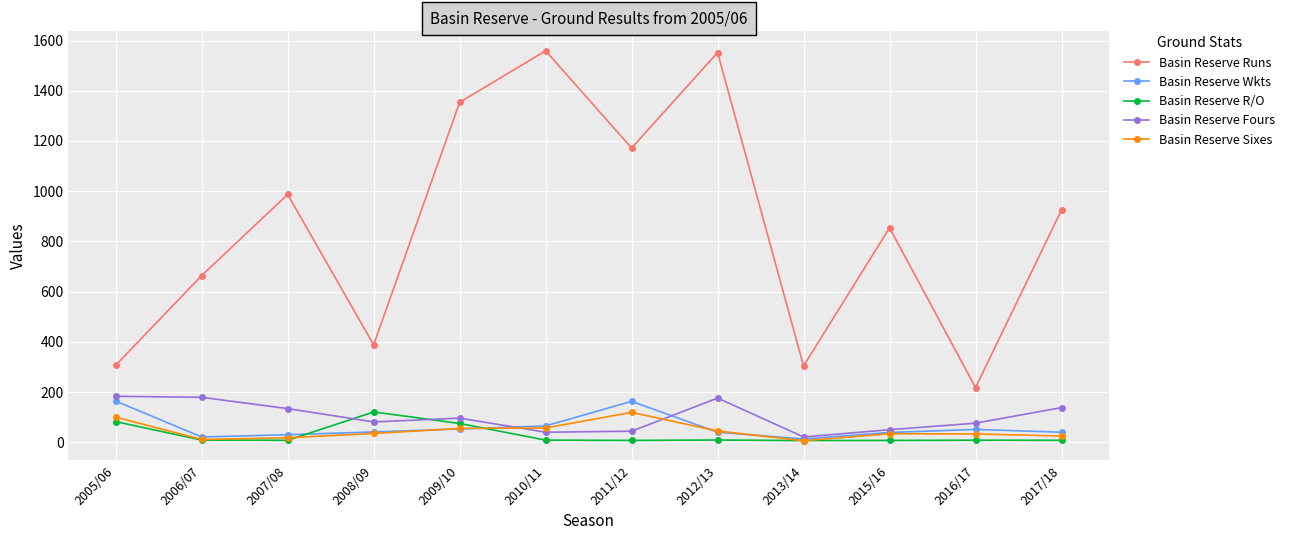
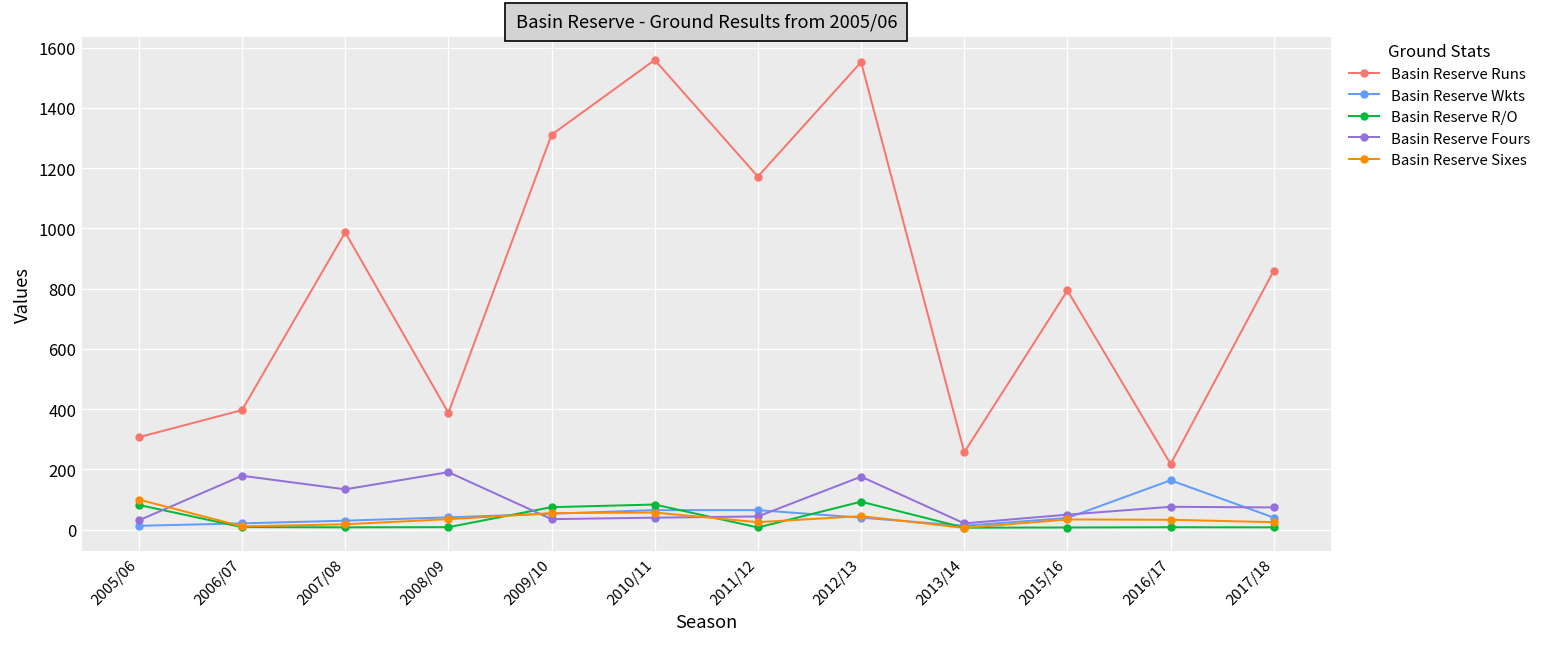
Basin Reserve Wkts, 2005/06: 160 -> 10
Basin Reserve Fours, 2005/06: 180 -> 30
Basin Reserve Runs, 2006/07: 660 -> 400
Basin Reserve R/O, 2008/09: 120 -> 10
Basin Reserve Fours, 2008/09: 80 -> 190
Basin Reserve Runs, 2009/10: 1350 -> 1310
Basin Reserve Fours, 2009/10: 100 -> 40
Basin Reserve R/O, 2010/11: 10 -> 80
Basin Reserve Wkts, 2011/12: 160 -> 70
Basin Reserve Sixes, 2011/12: 120 -> 30
Basin Reserve R/O, 2012/13: 10 -> 90
Basin Reserve Runs, 2013/14: 300 -> 260
Basin Reserve Runs, 2015/16: 850 -> 790
Basin Reserve Wkts, 2016/17: 50 -> 160
Basin Reserve Runs, 2017/18: 930 -> 860
Basin Reserve Fours, 2017/18: 140 -> 70
